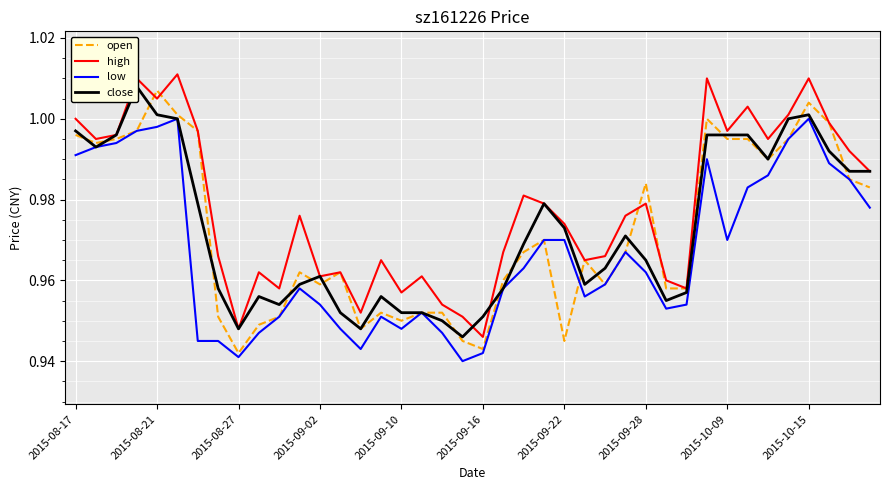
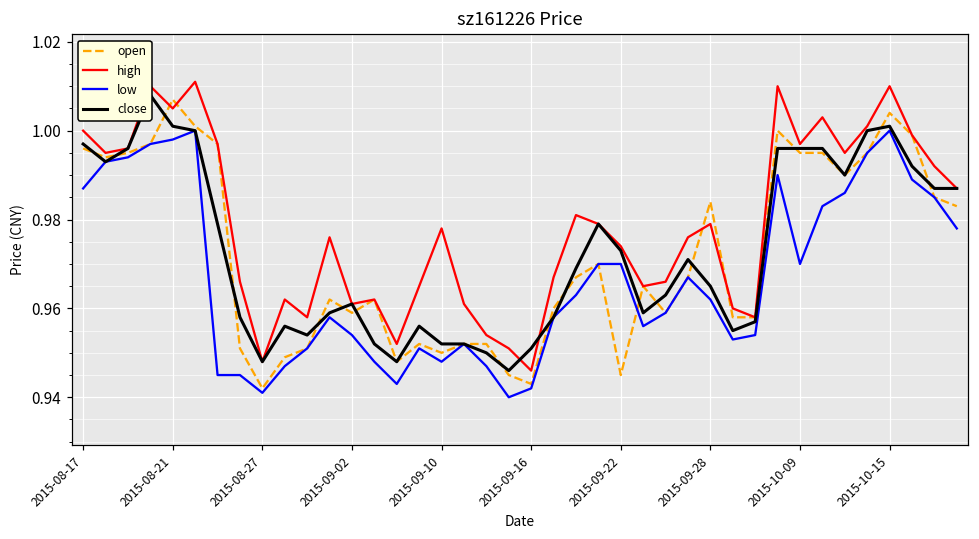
low, 2015-08-17: 0.991 -> 0.987
high, 2015-09-10: 0.957 -> 0.978
